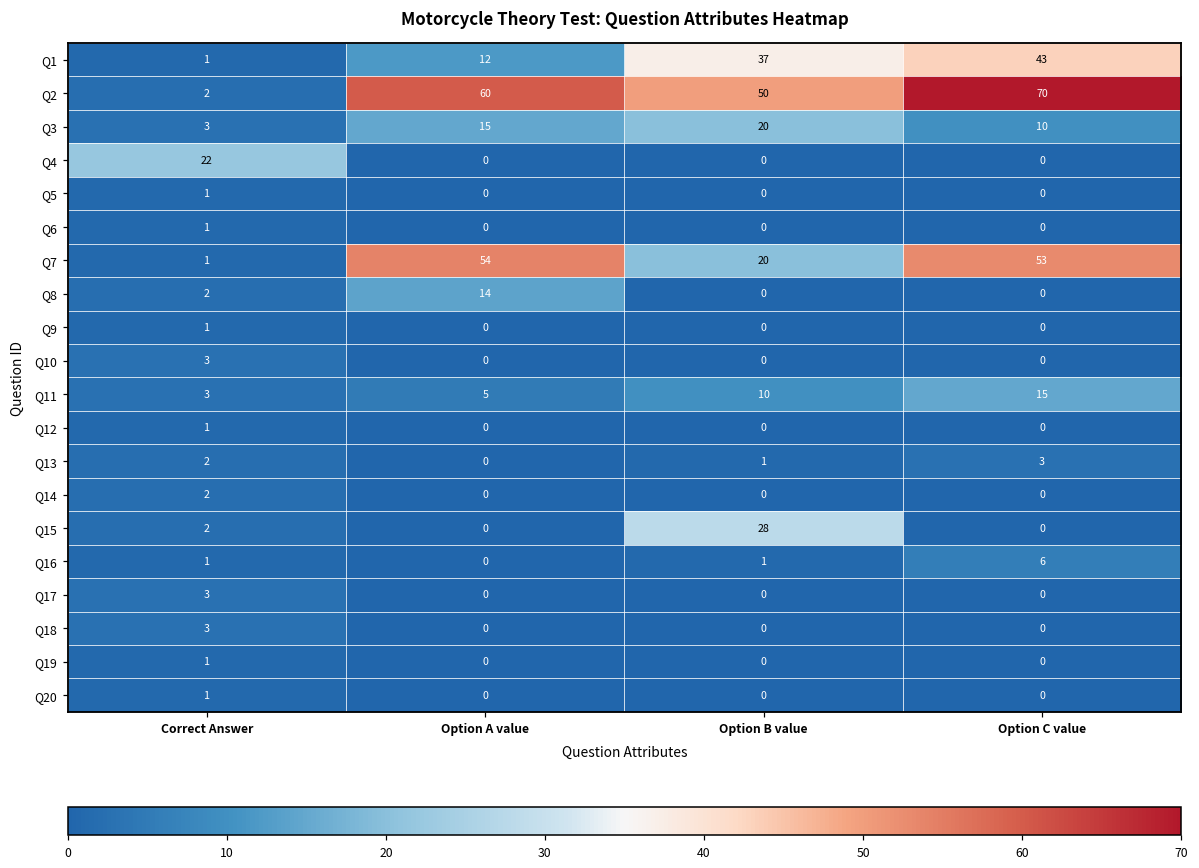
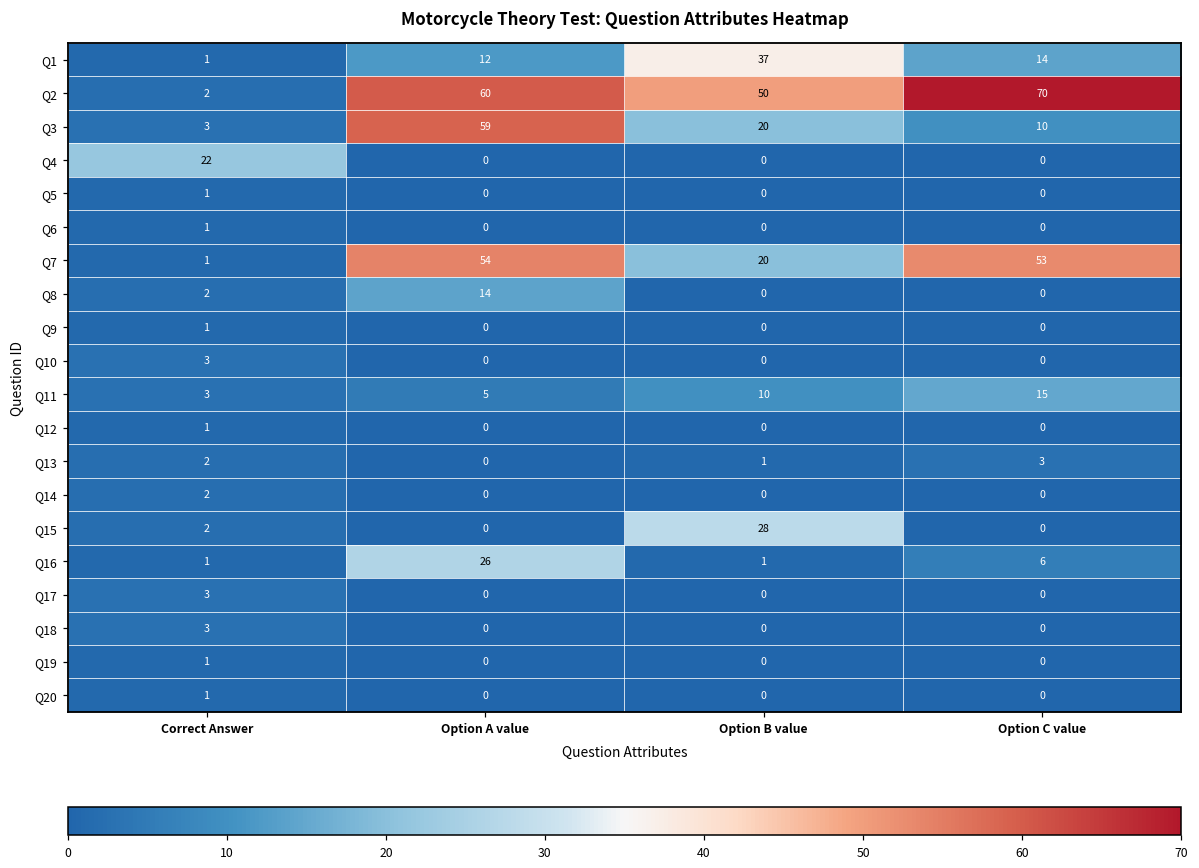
Q1, Option C value: 43 -> 14
Q3, Option A value: 15 -> 59
Q16, Option A value: 0 -> 26
